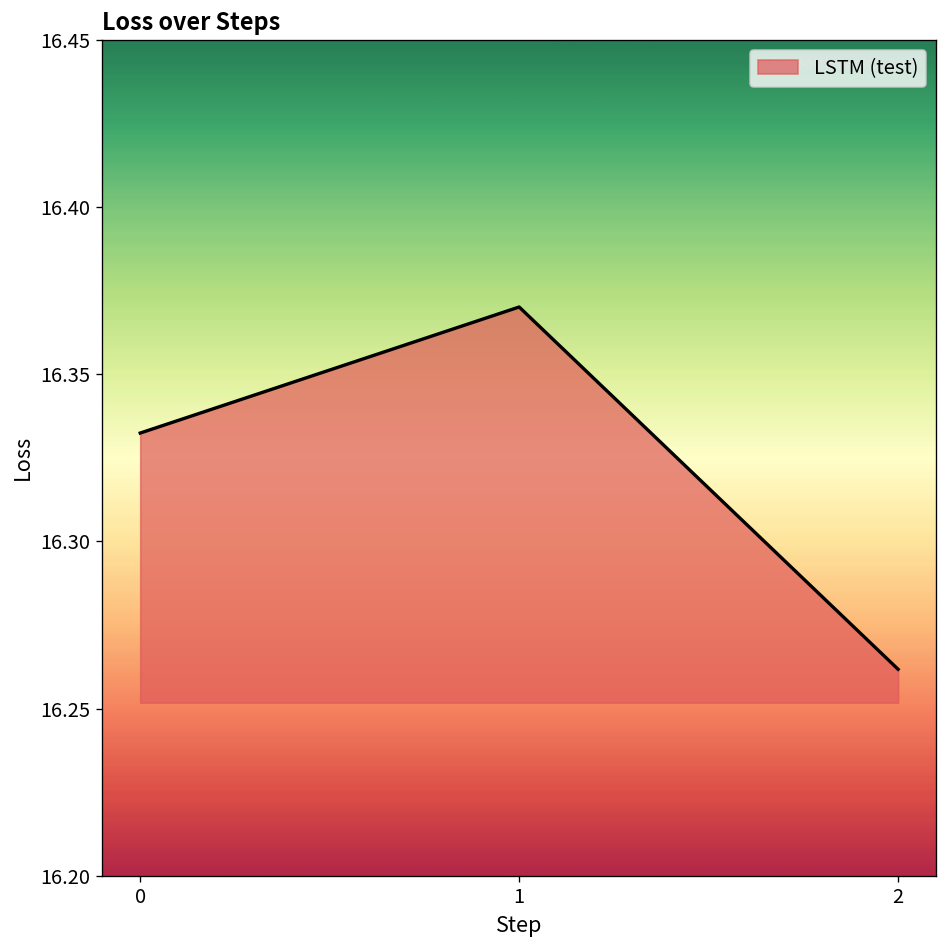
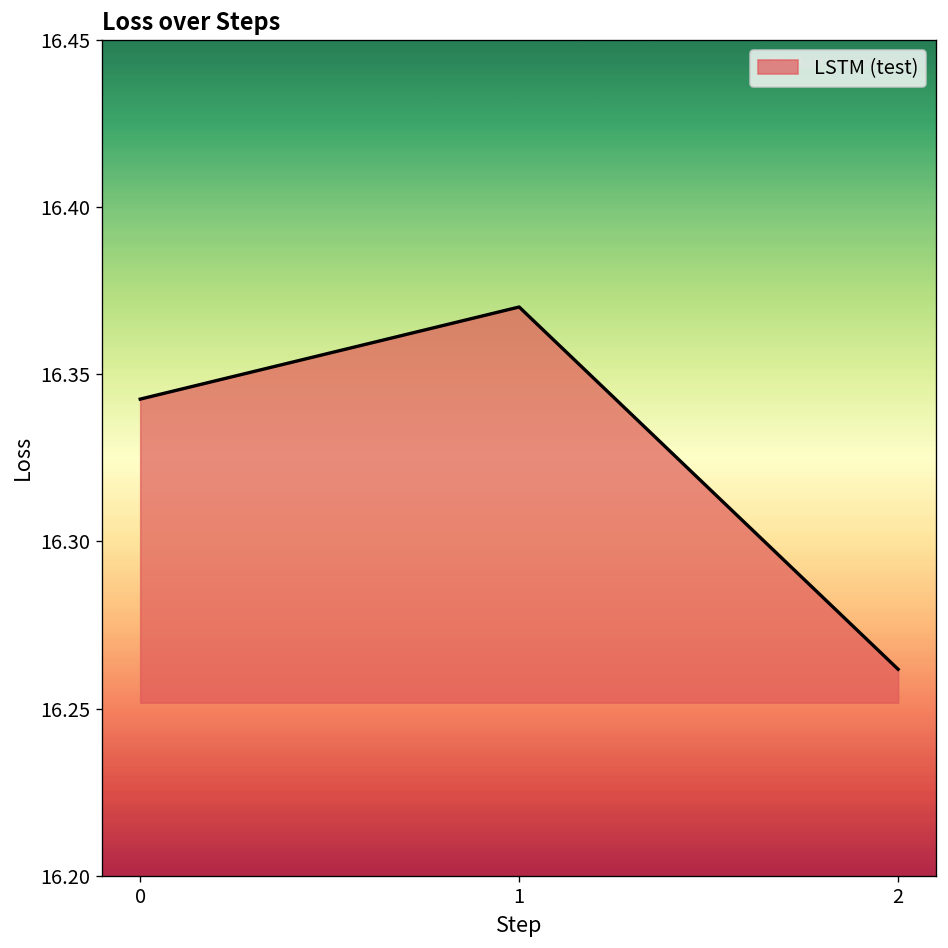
0: 16.332 -> 16.343
